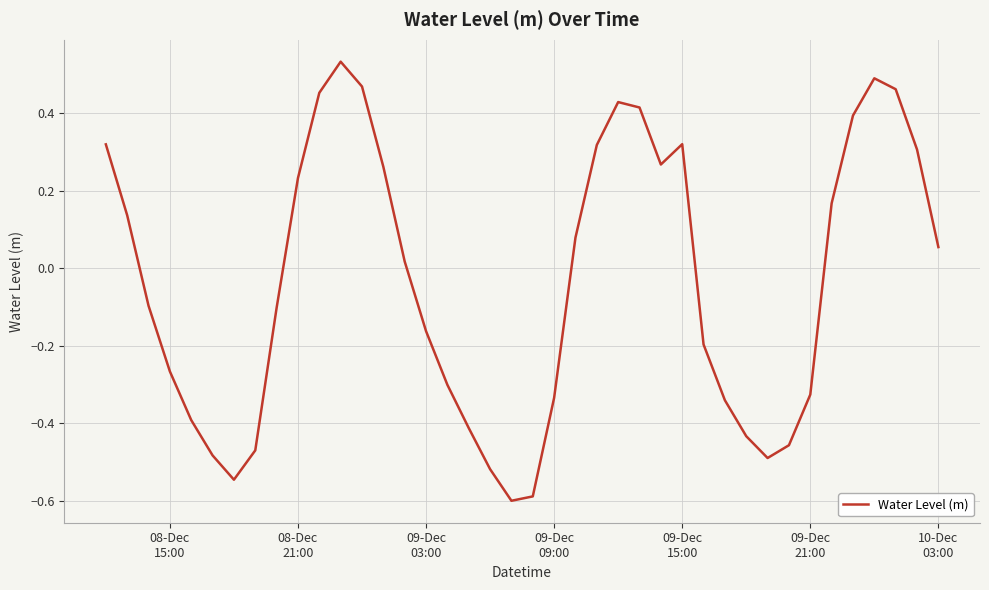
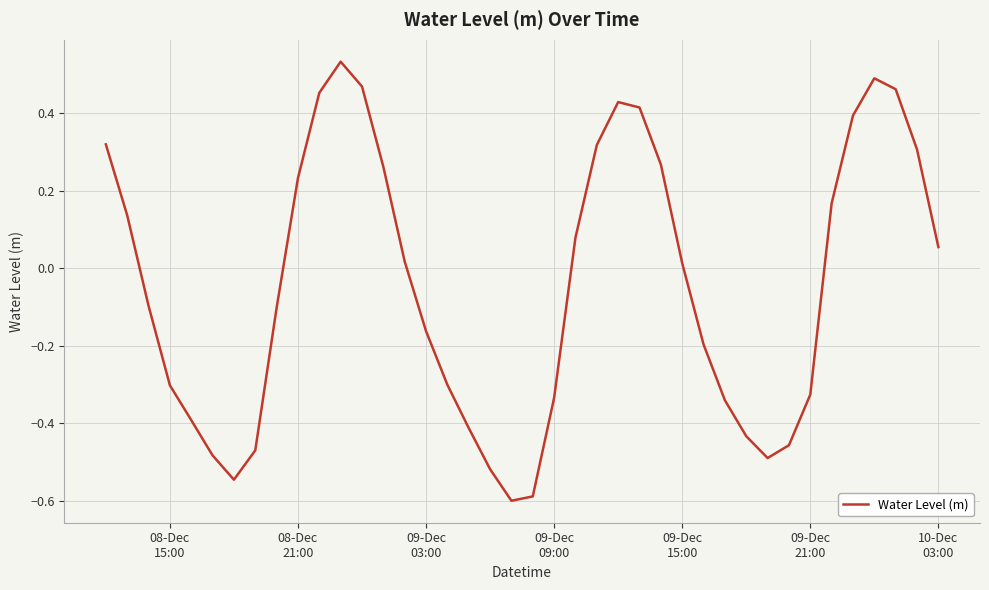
08-Dec 15:00: -0.27 -> -0.30
09-Dec 15:00: 0.32 -> 0.01
